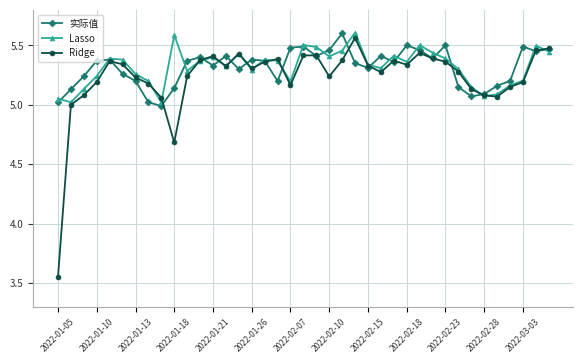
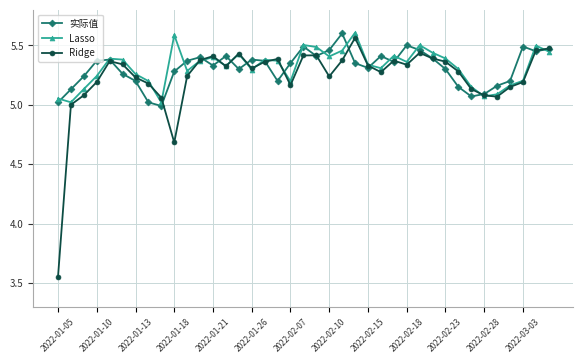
实际值, 2022-01-18: 5.14 -> 5.28
实际值, 2022-02-07: 5.48 -> 5.35
实际值, 2022-02-23: 5.5 -> 5.3
